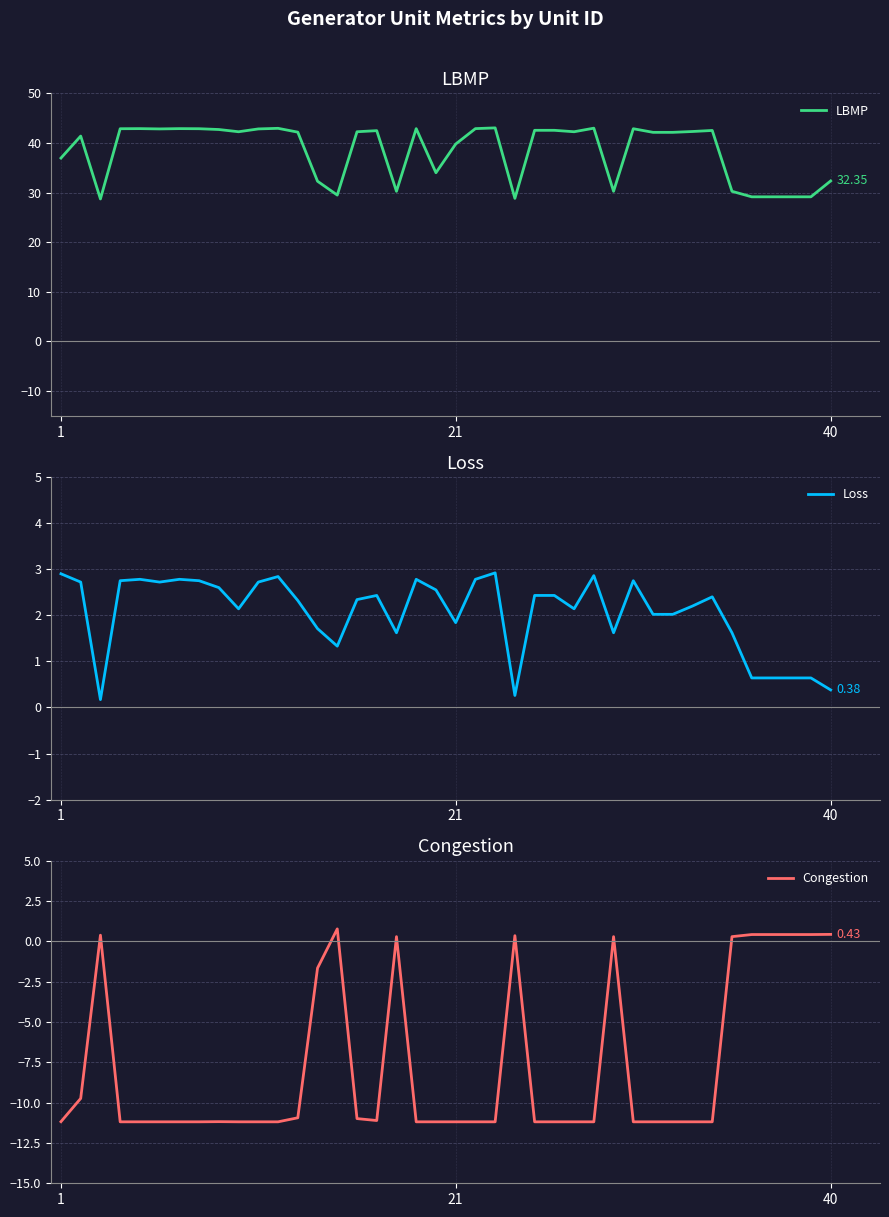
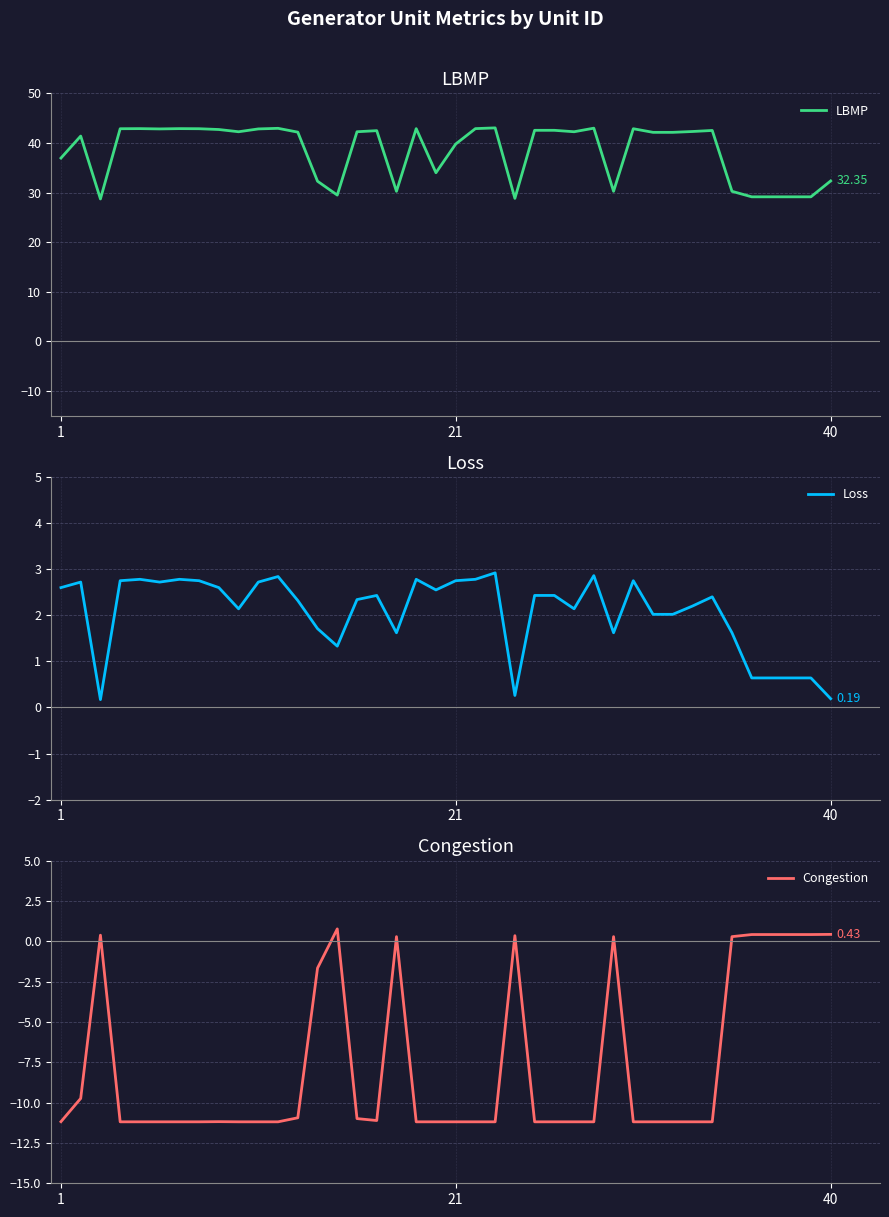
Loss, 1: 2.9 -> 2.6
Loss, 21: 1.8 -> 2.8
Loss, 40: 0.38 -> 0.19
